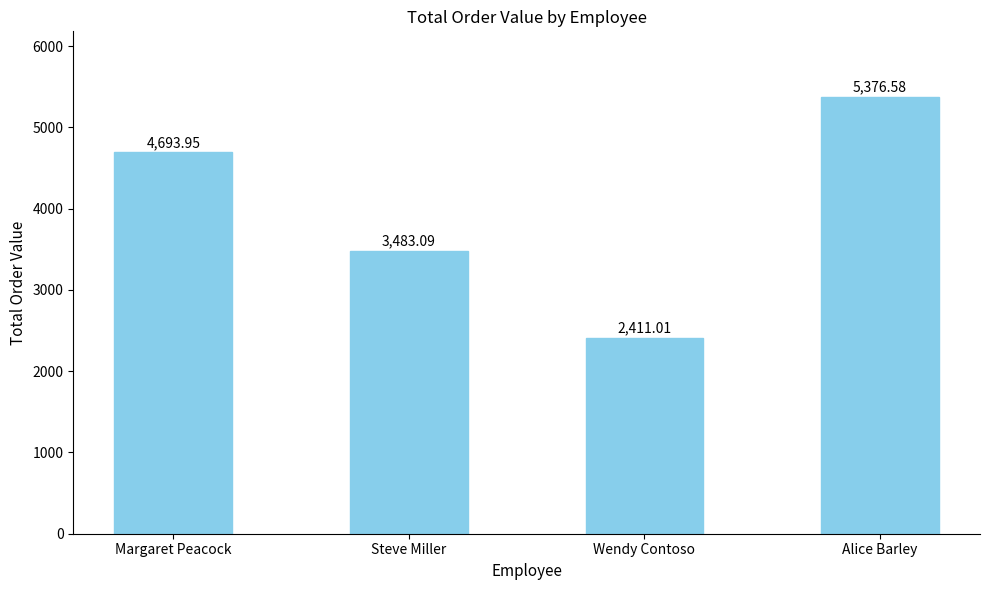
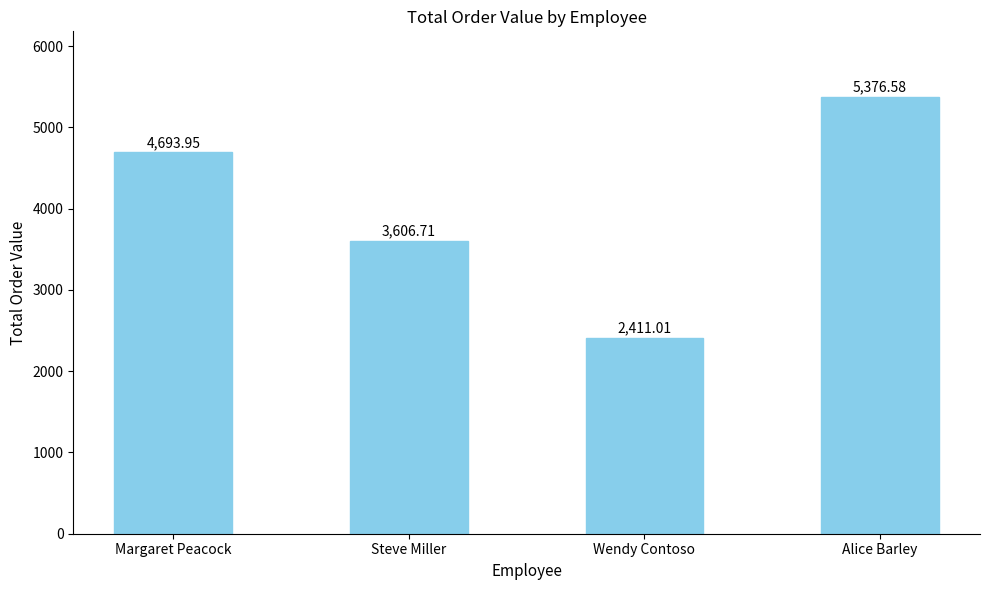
Steve Miller: 3,483.09 -> 3,606.71
